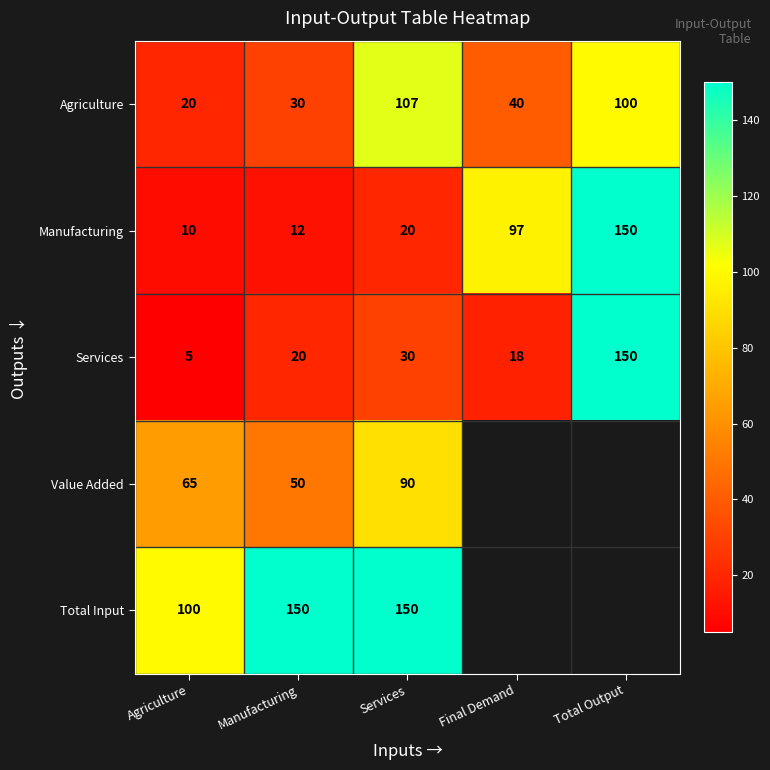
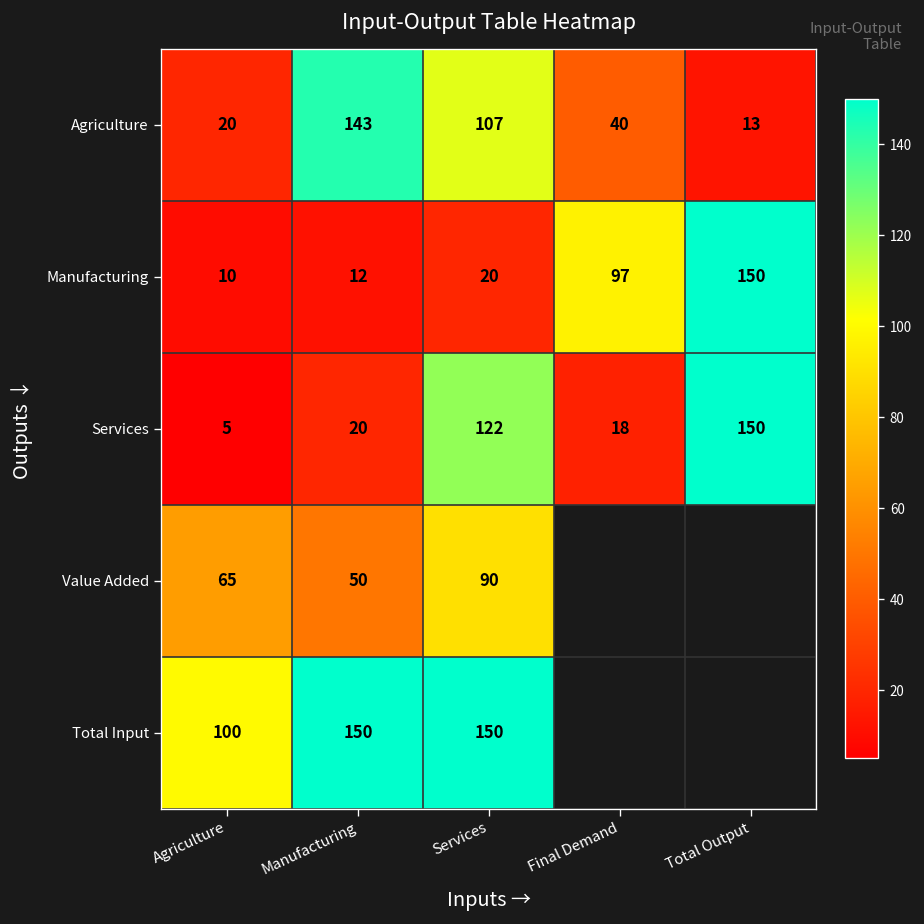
Agriculture, Manufacturing: 30 -> 143
Agriculture, Total Output: 100 -> 13
Services, Services: 30 -> 122
